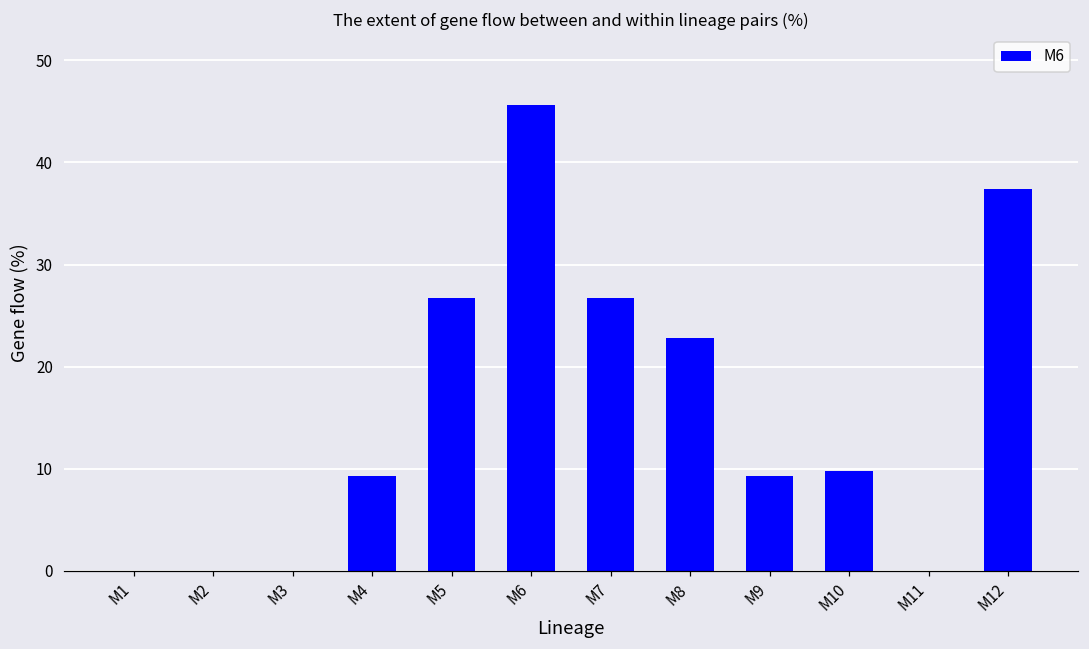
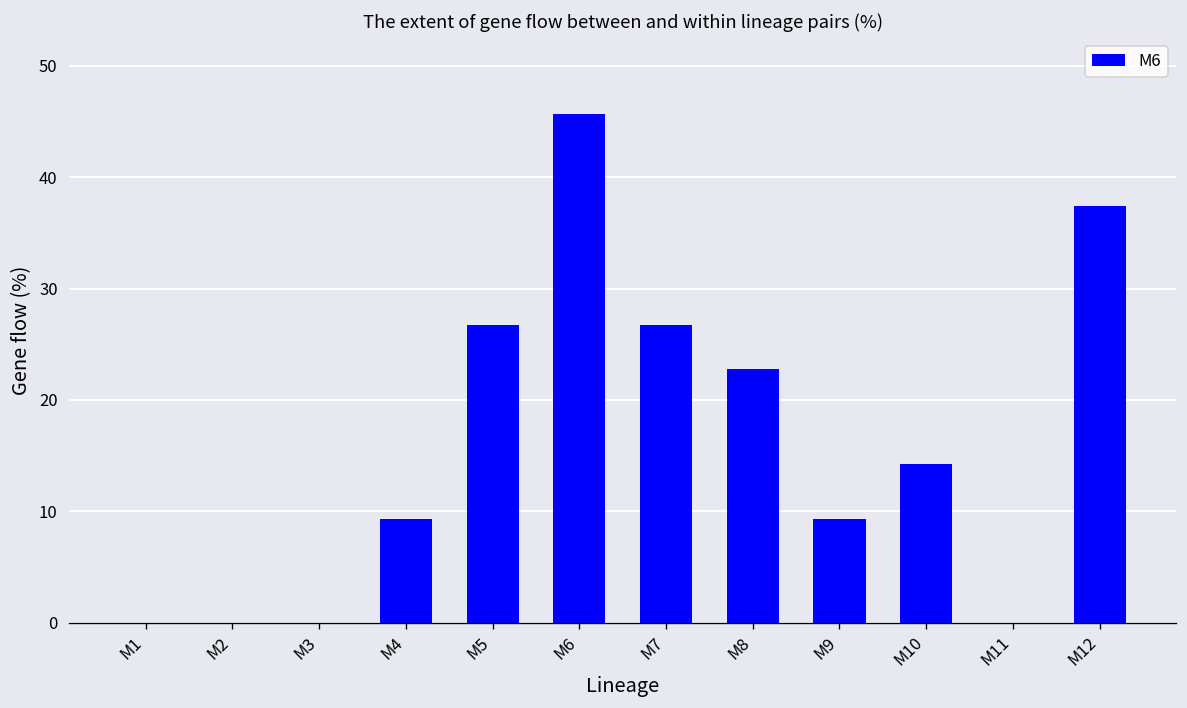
M10: 10 -> 14
